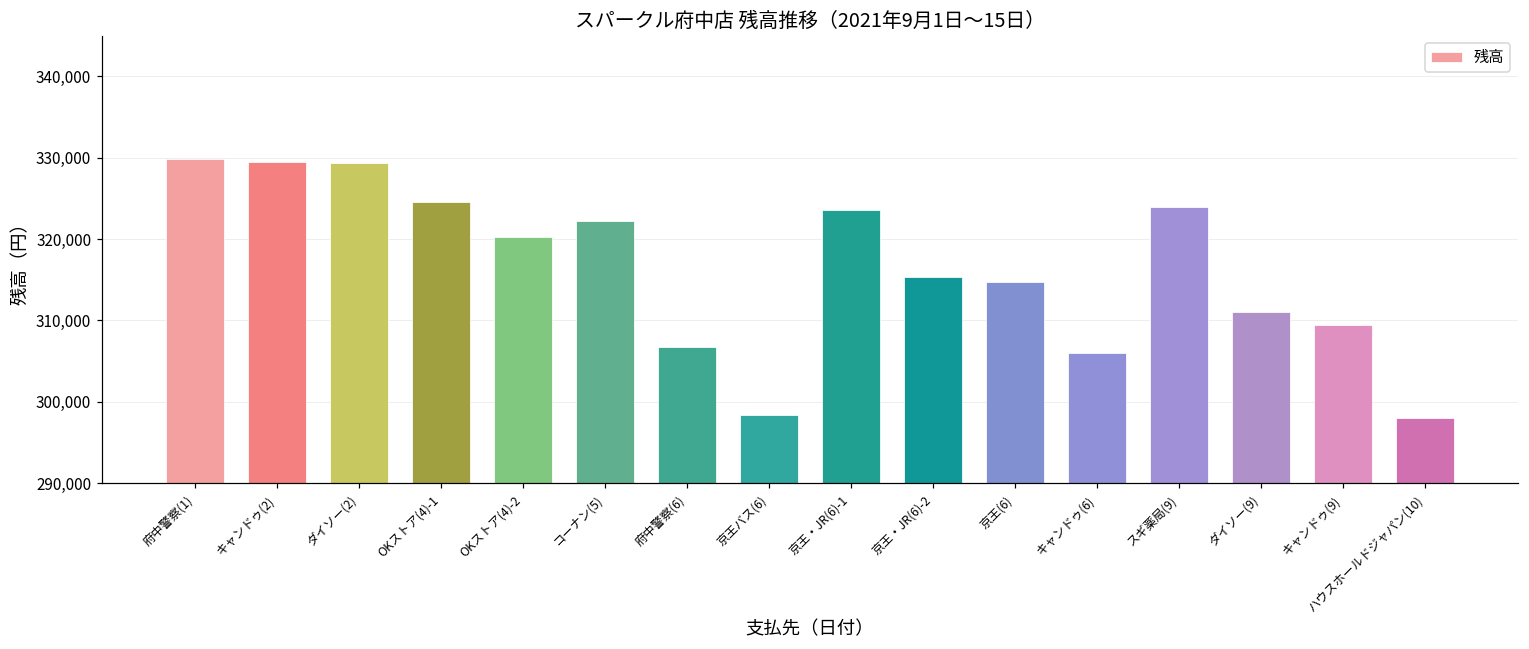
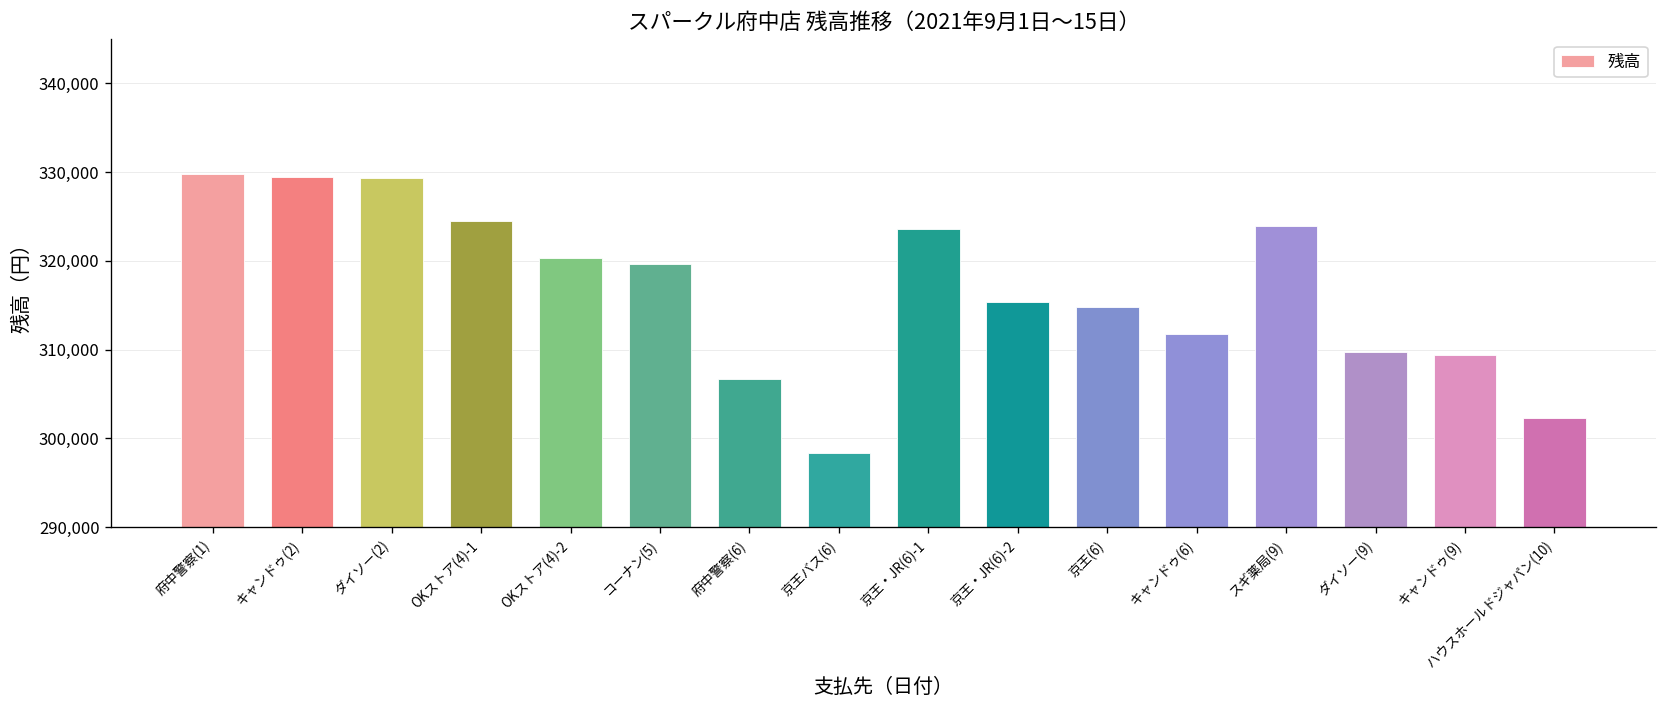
コーナン(5): 322,000 -> 320,000
キャンドゥ(6): 306,000 -> 312,000
ダイソー(9): 311,000 -> 310,000
ハウスホールドジャパン(10): 298,000 -> 302,000
